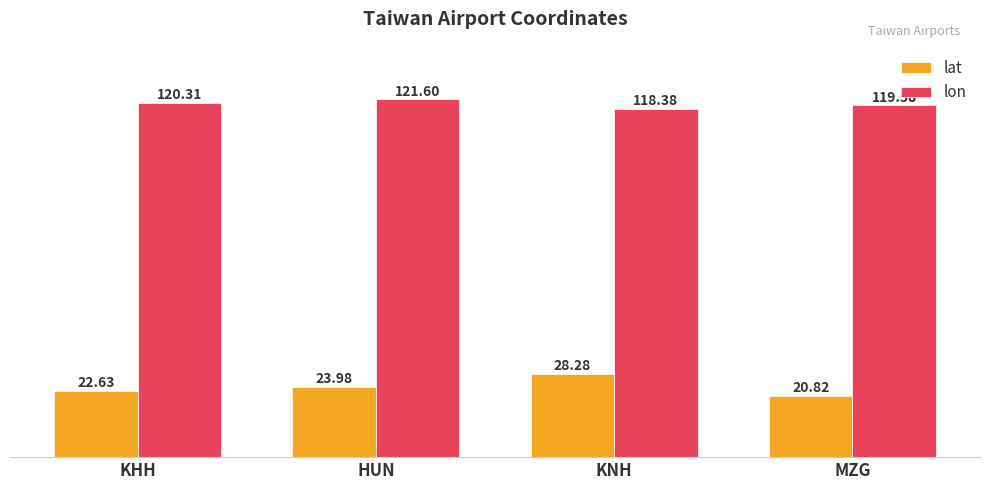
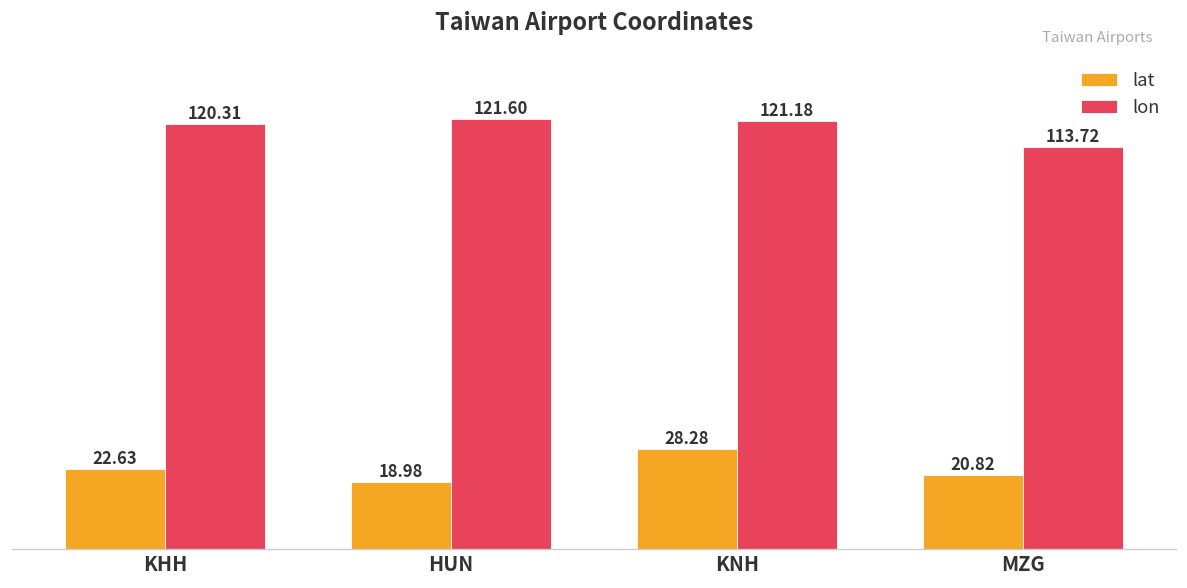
lat, HUN: 23.98 -> 18.98
lon, KNH: 118.38 -> 121.18
lon, MZG: 119.58 -> 113.72
